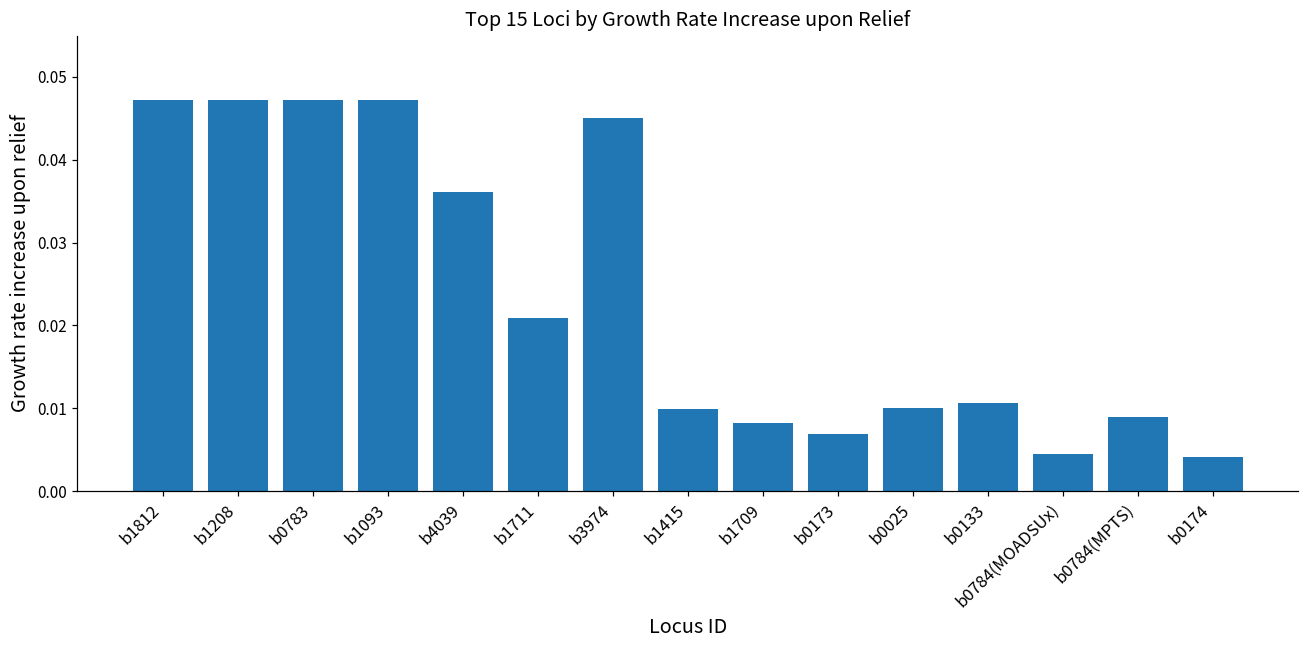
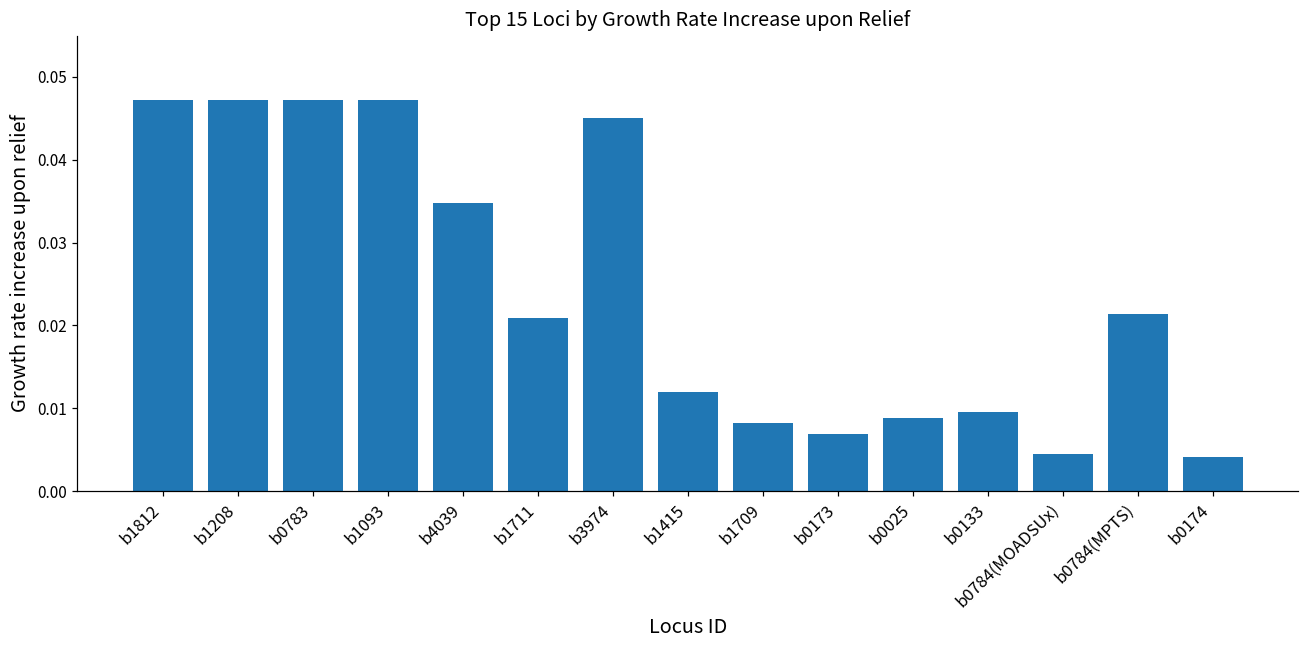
b4039: 0.036 -> 0.035
b1415: 0.010 -> 0.012
b0025: 0.010 -> 0.009
b0133: 0.011 -> 0.010
b0784(MPTS): 0.009 -> 0.021
